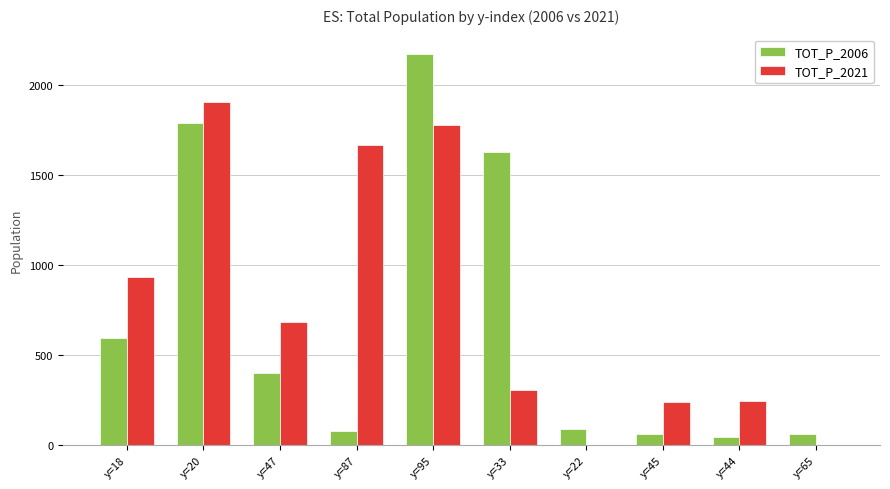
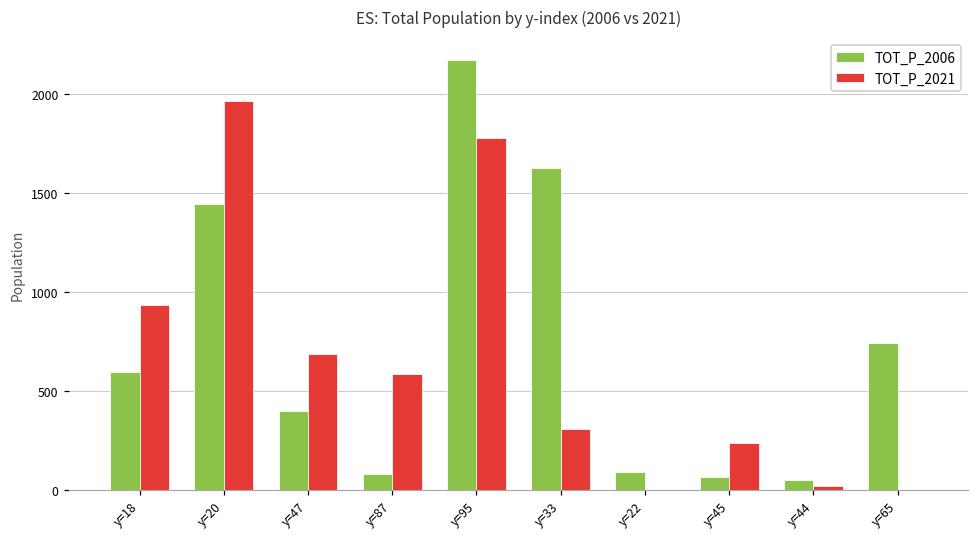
TOT_P_2006, y=20: 1790 -> 1450
TOT_P_2021, y=20: 1910 -> 1960
TOT_P_2021, y=87: 1670 -> 580
TOT_P_2021, y=44: 240 -> 20
TOT_P_2006, y=65: 60 -> 740
